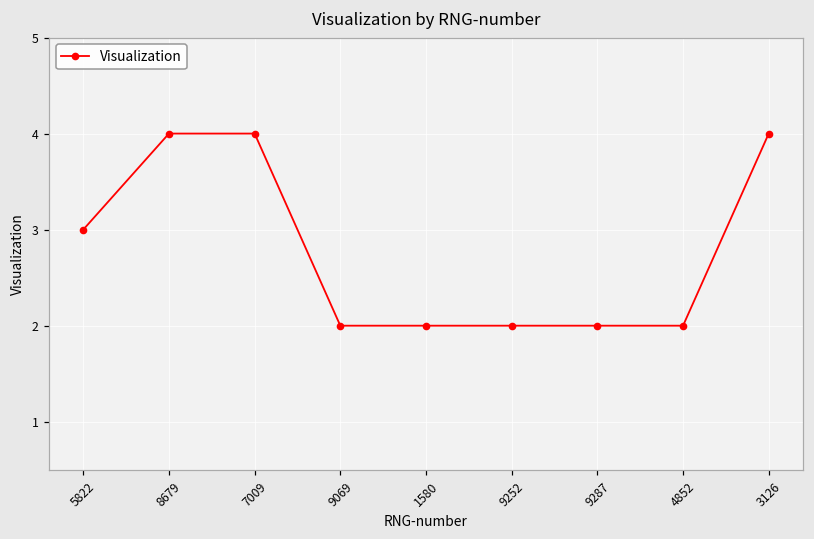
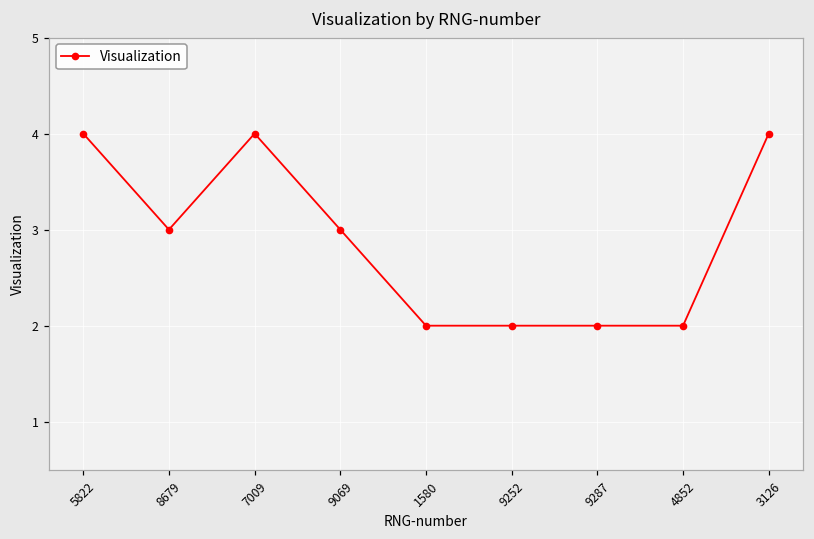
5822: 3 -> 4
8679: 4 -> 3
9069: 2 -> 3
